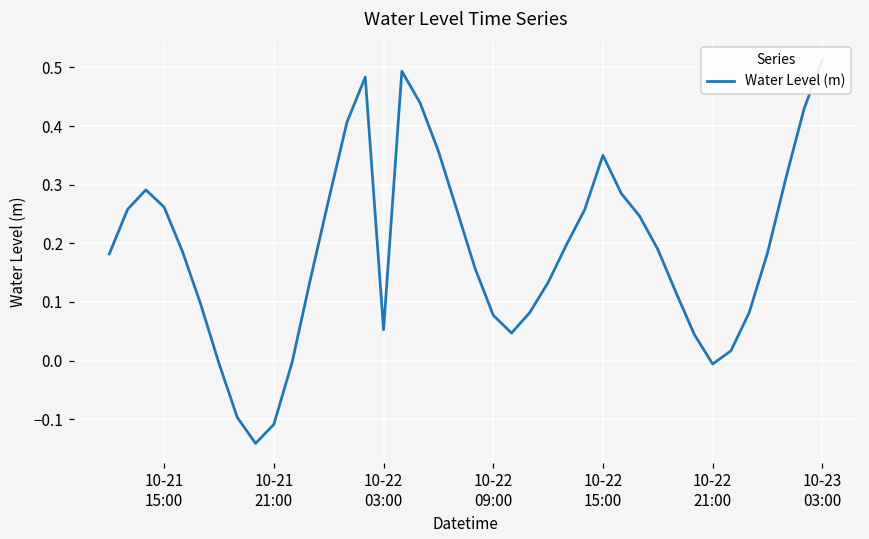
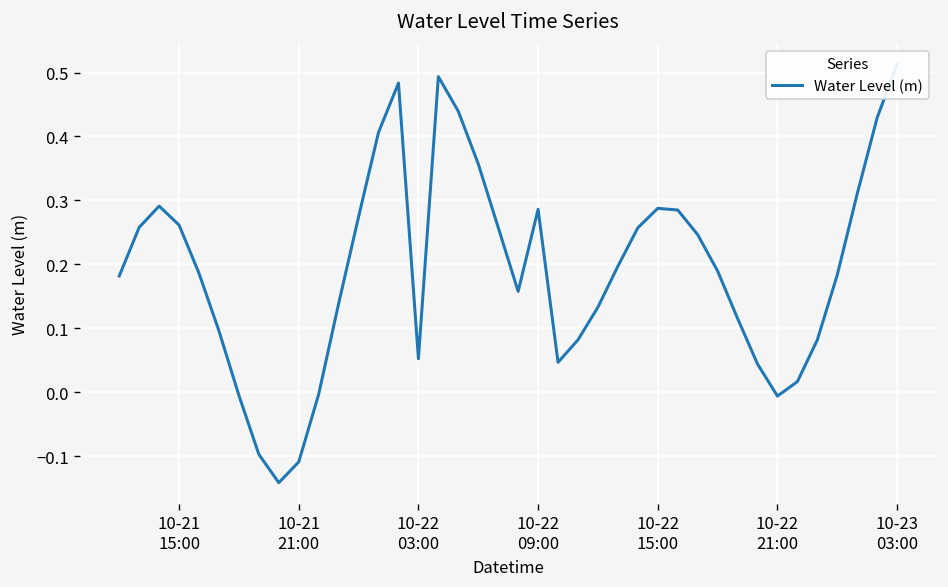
10-22 09:00: 0.08 -> 0.29
10-22 15:00: 0.35 -> 0.29
